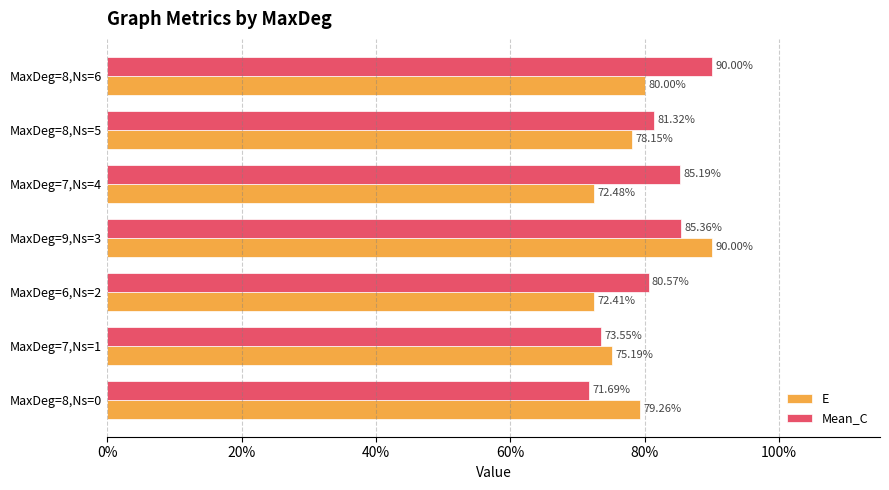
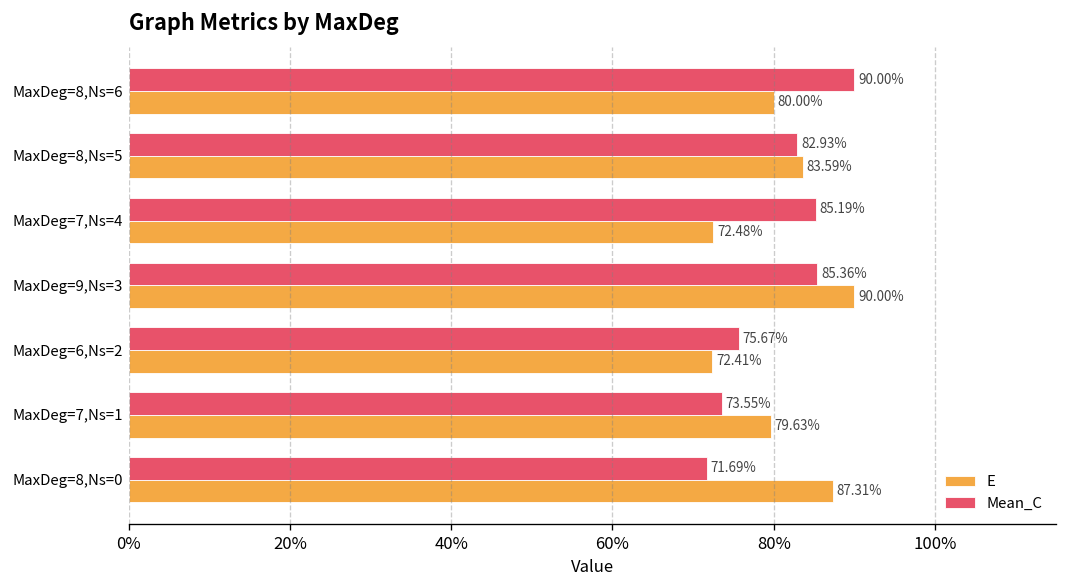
Mean_C, MaxDeg=8,Ns=5: 81.32% -> 82.93%
E, MaxDeg=8,Ns=5: 78.15% -> 83.59%
Mean_C, MaxDeg=6,Ns=2: 80.57% -> 75.67%
E, MaxDeg=7,Ns=1: 75.19% -> 79.63%
E, MaxDeg=8,Ns=0: 79.26% -> 87.31%
